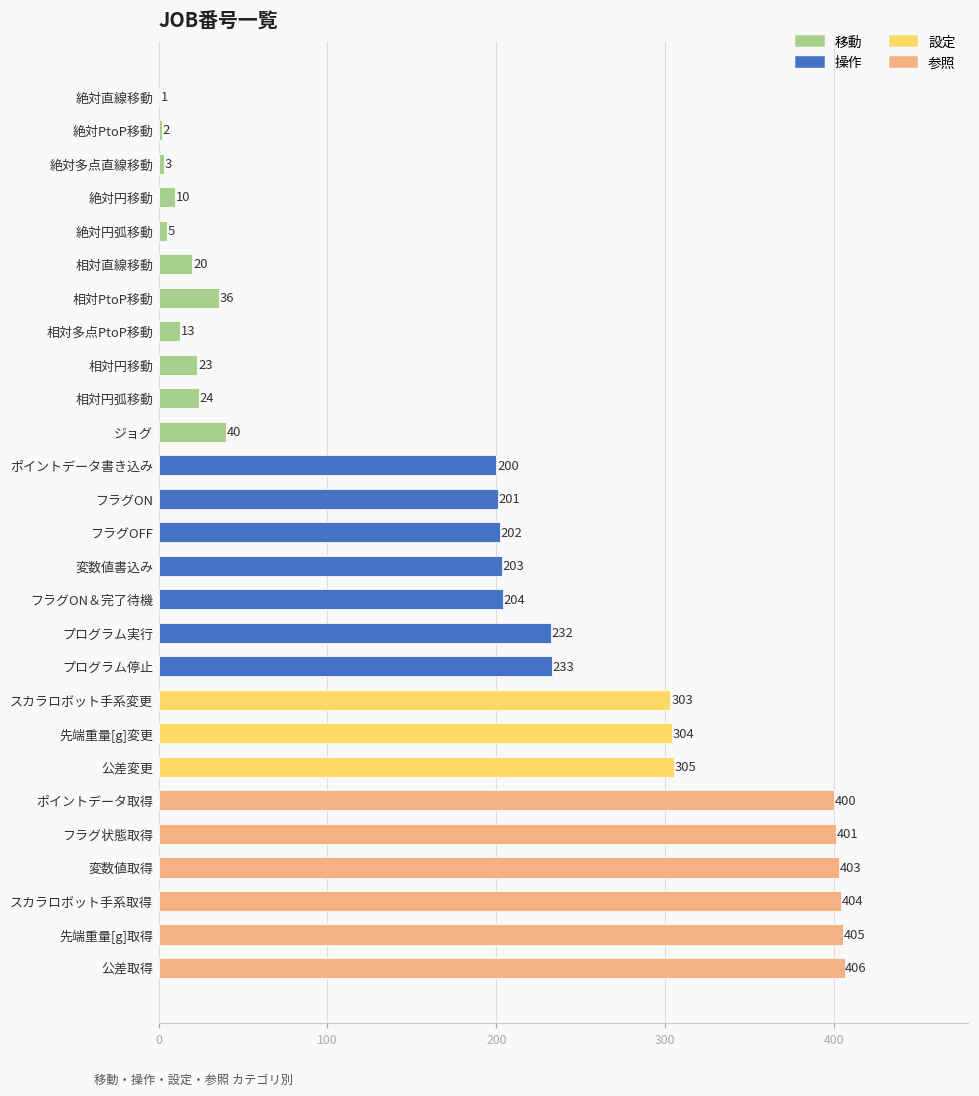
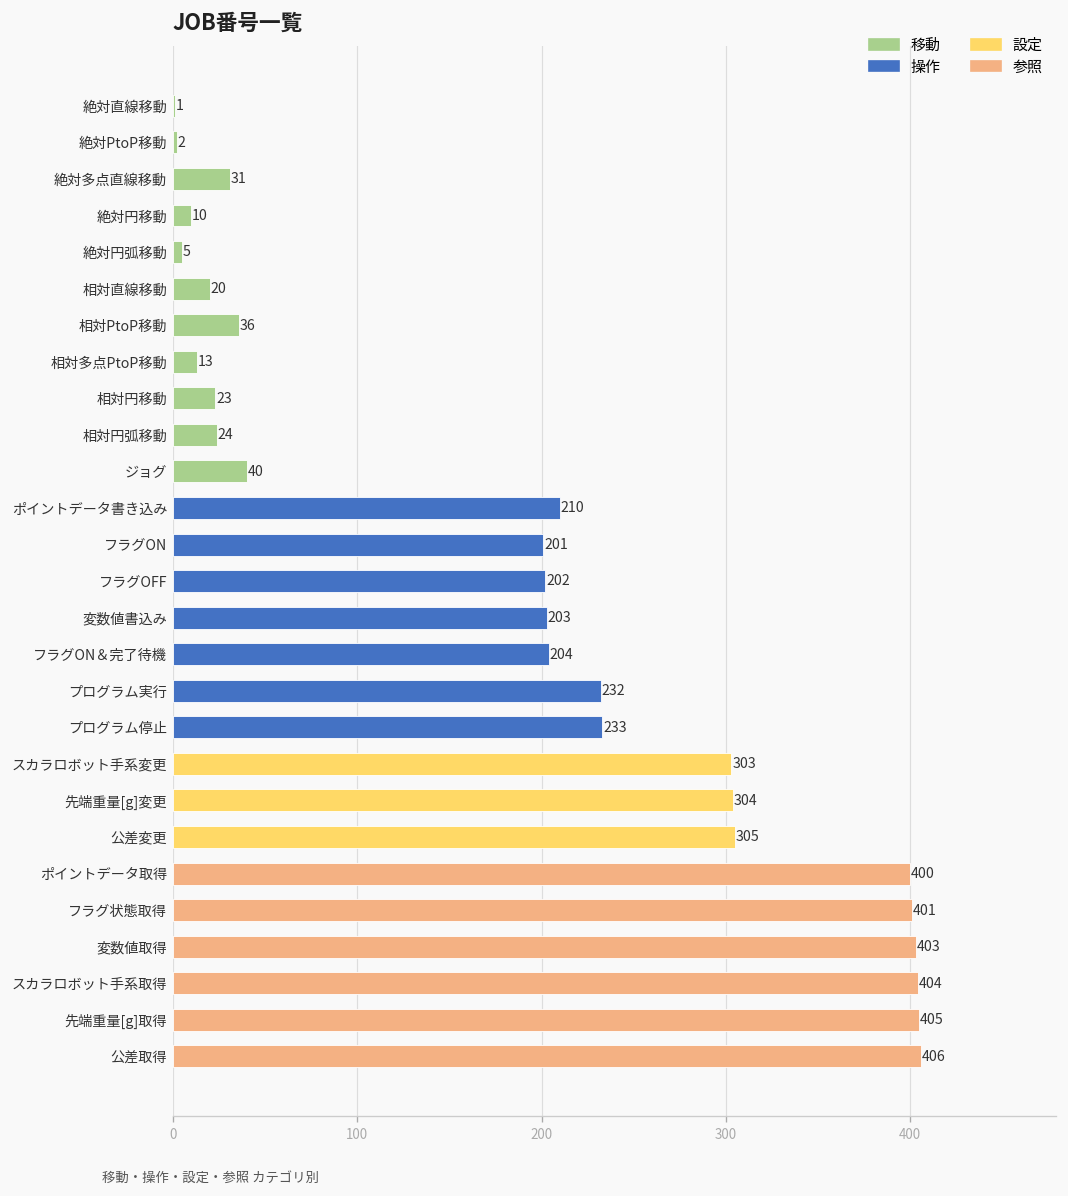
移動, 絶対多点直線移動: 3 -> 31
操作, ポイントデータ書き込み: 200 -> 210
